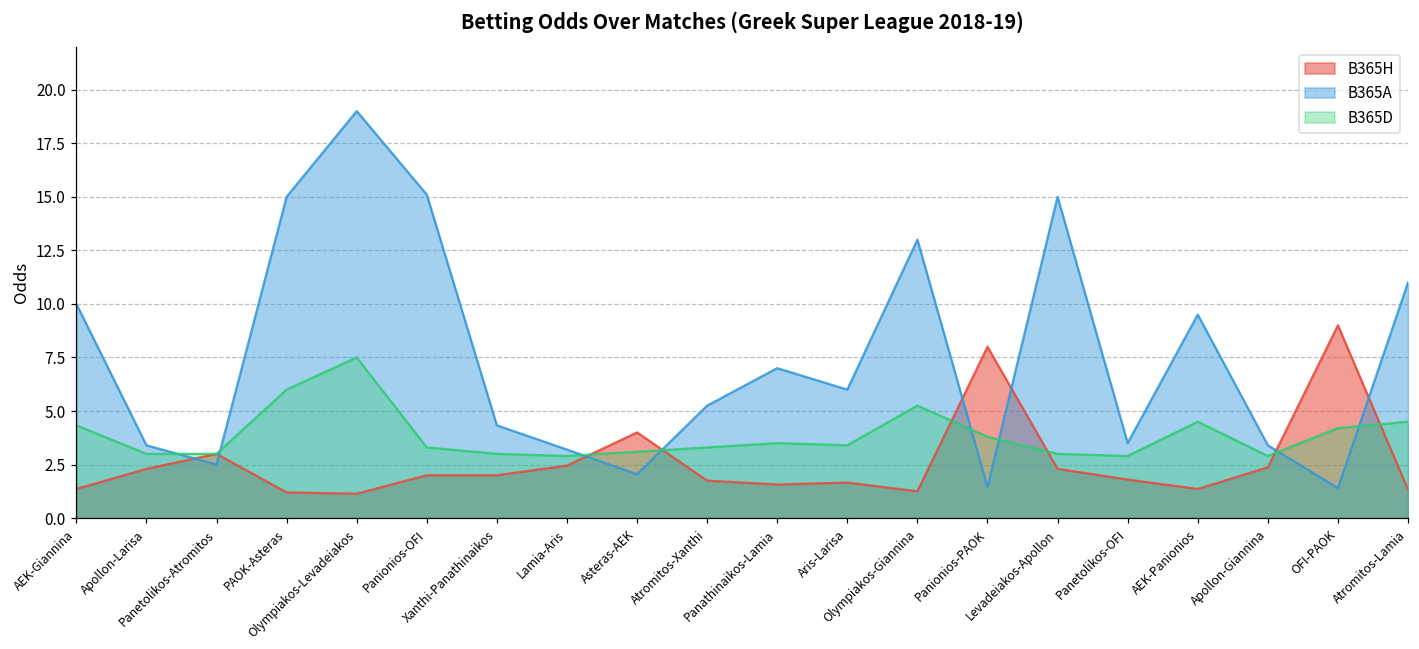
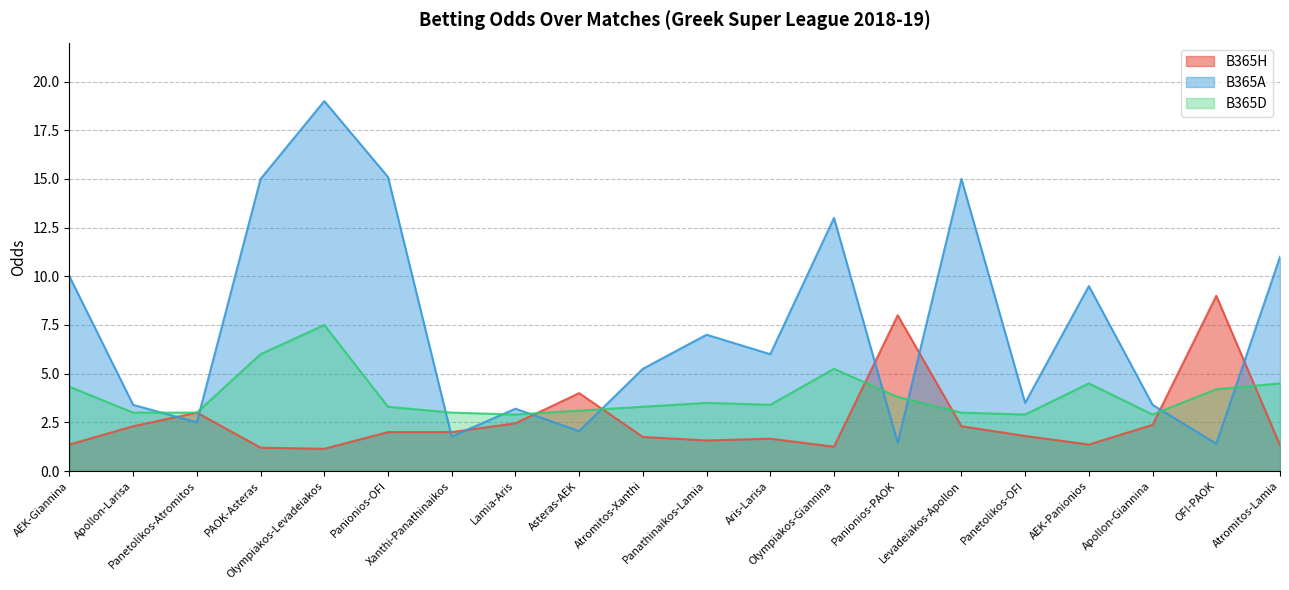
B365A, Xanthi-Panathinaikos: 4.3 -> 1.8
